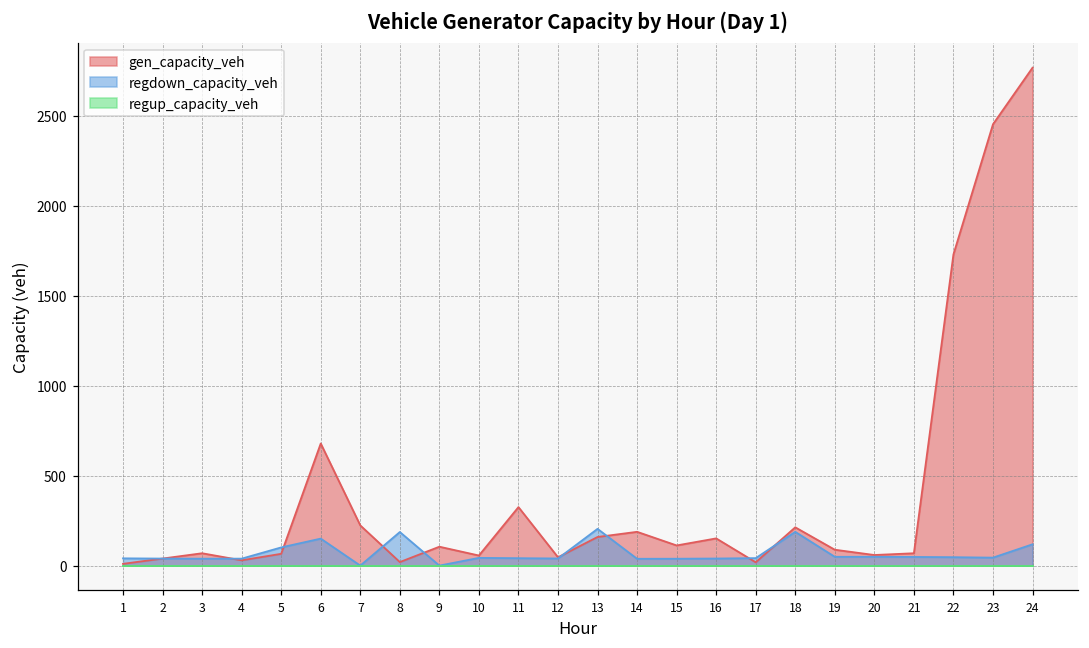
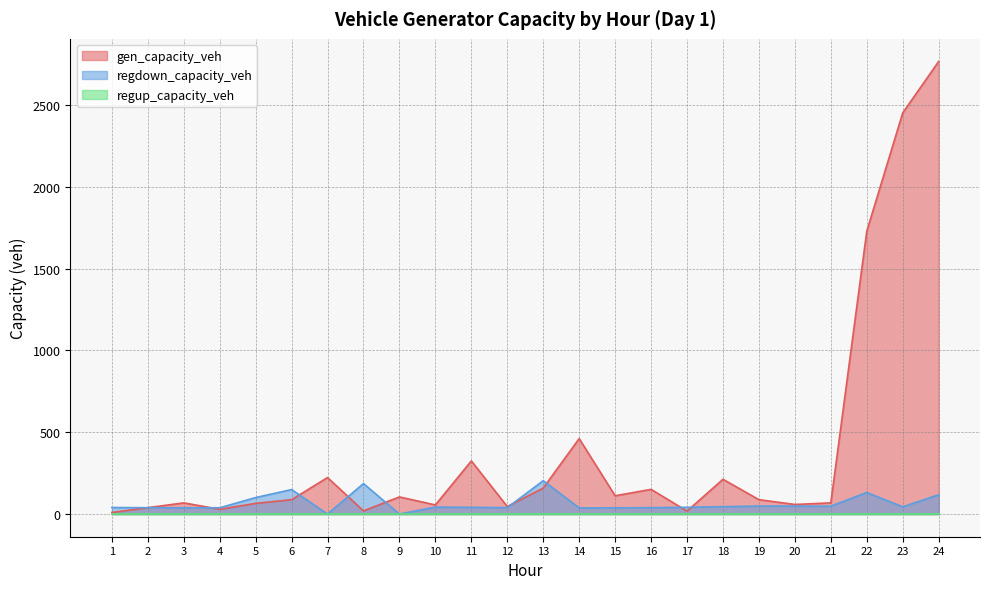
gen_capacity_veh, 6: 680 -> 90
gen_capacity_veh, 14: 190 -> 460
regdown_capacity_veh, 18: 190 -> 50
regdown_capacity_veh, 22: 50 -> 130
